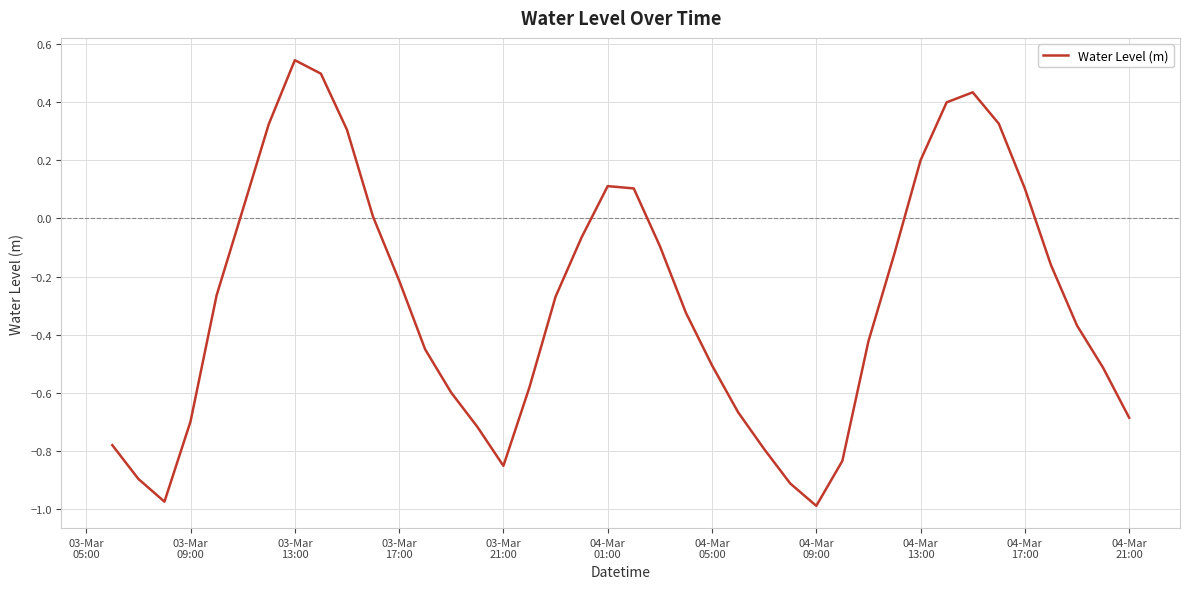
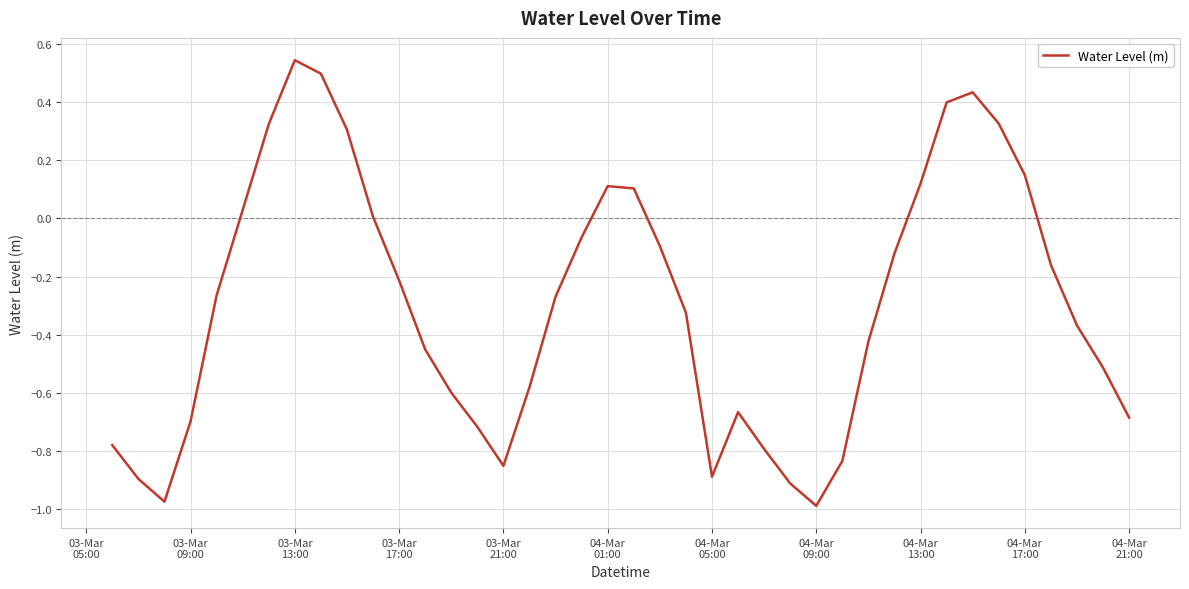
04-Mar 05:00: -0.51 -> -0.89
04-Mar 13:00: 0.20 -> 0.12
04-Mar 17:00: 0.10 -> 0.15
